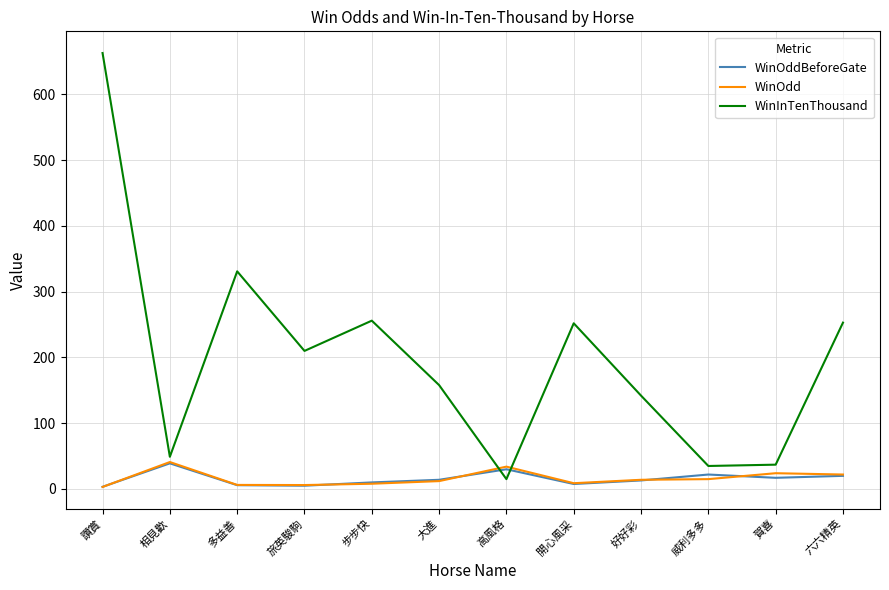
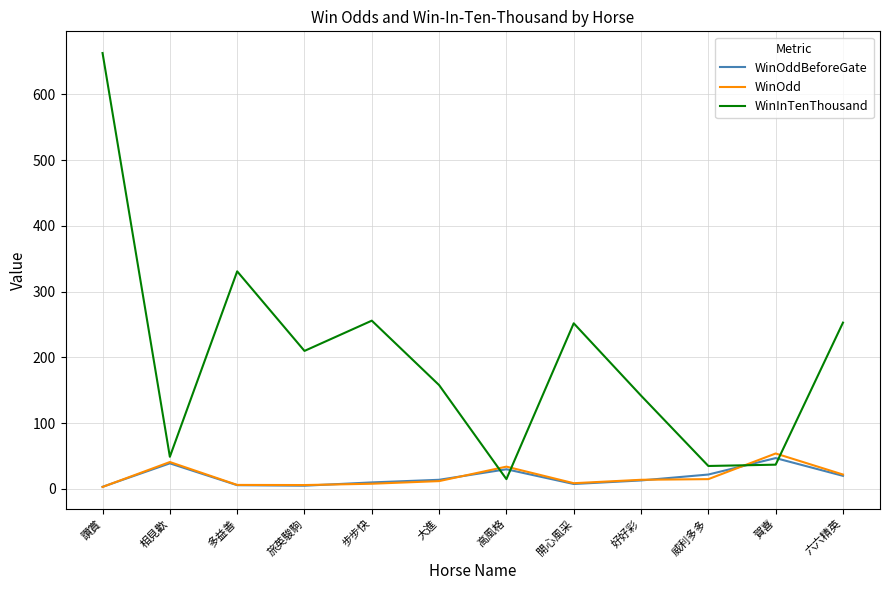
WinOddBeforeGate, 賀喜: 20 -> 50
WinOdd, 賀喜: 20 -> 50
